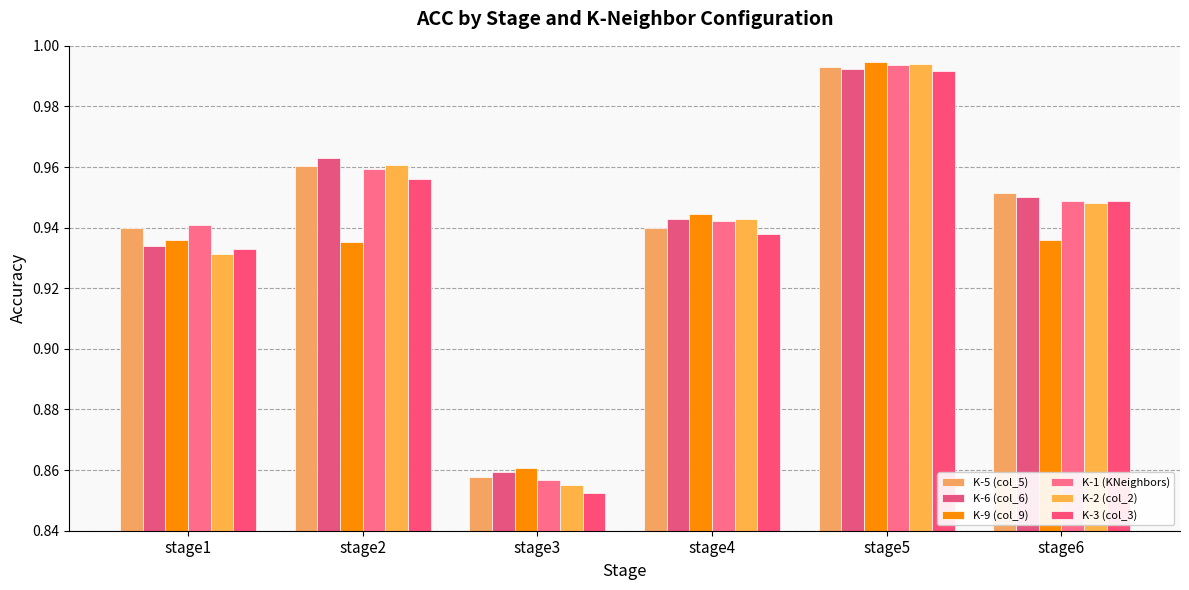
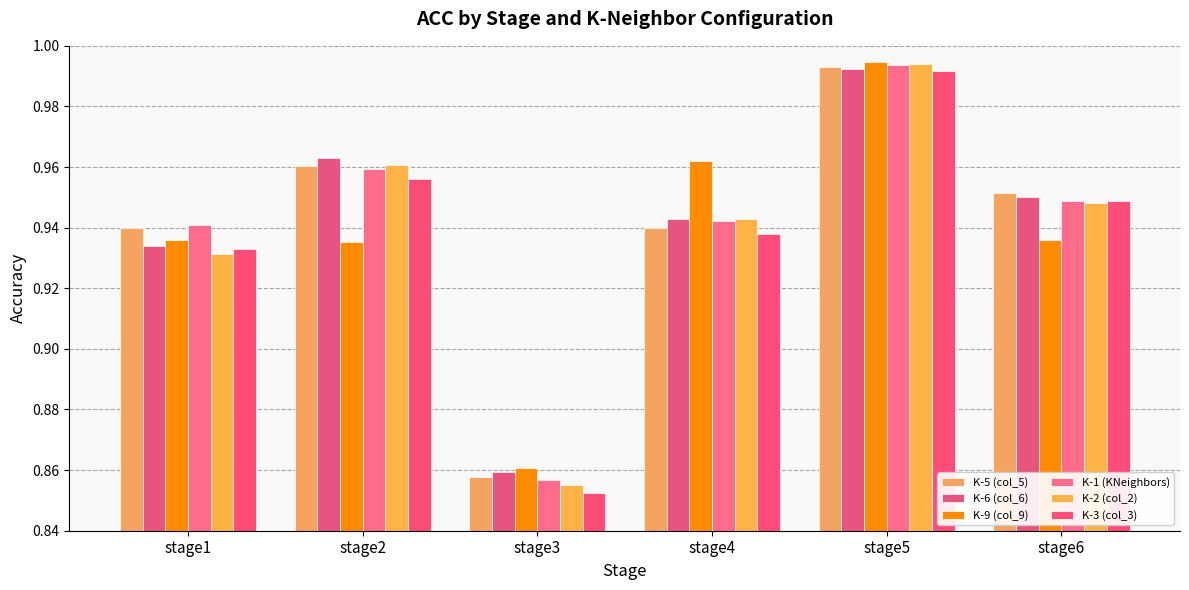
K-9 (col_9), stage4: 0.945 -> 0.962
